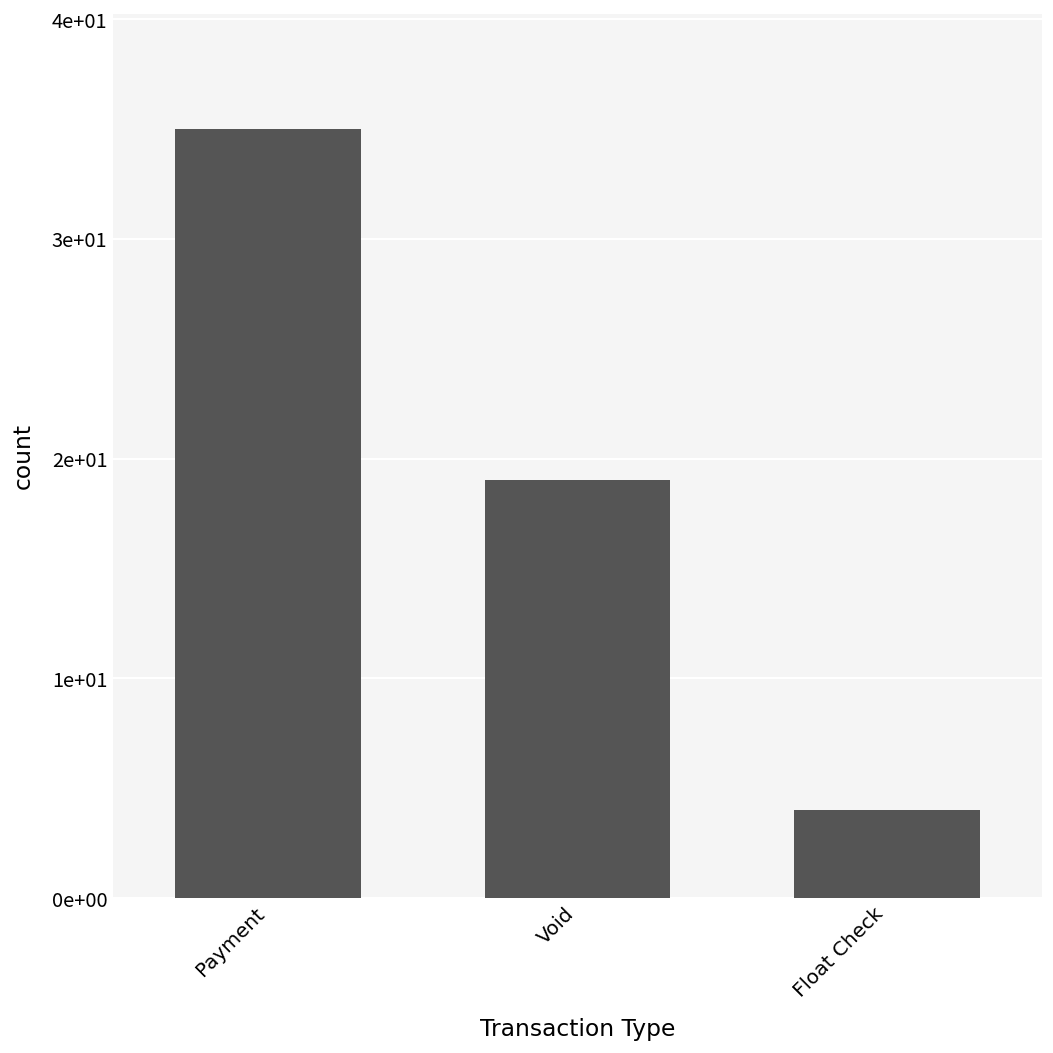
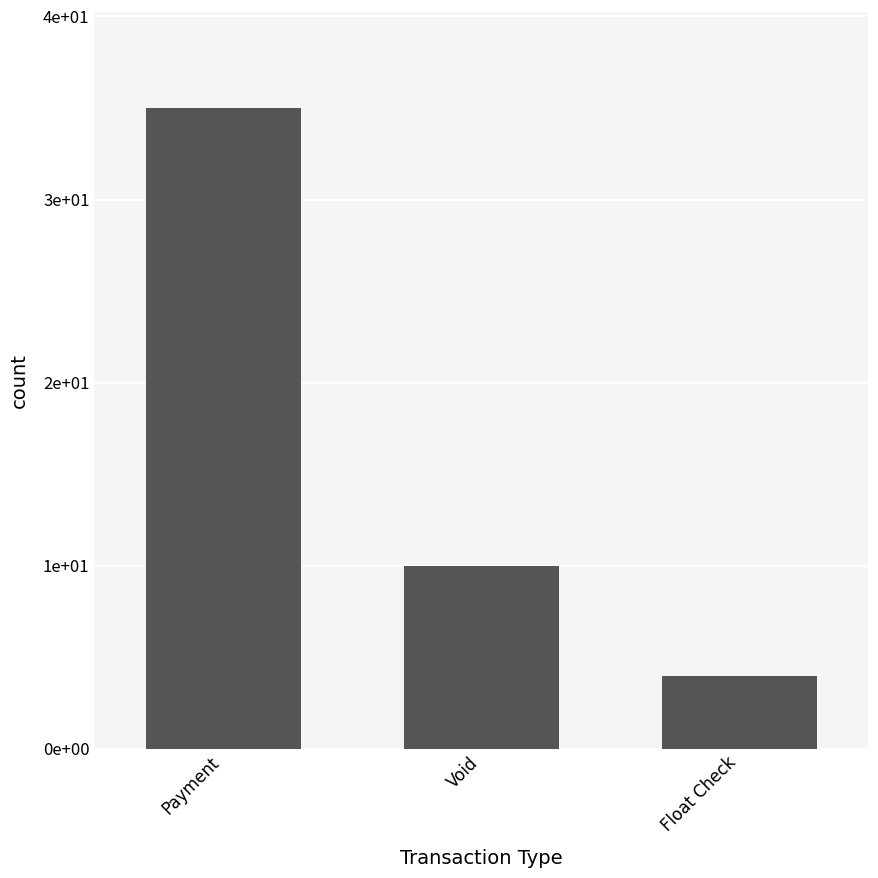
Void: 19 -> 10
